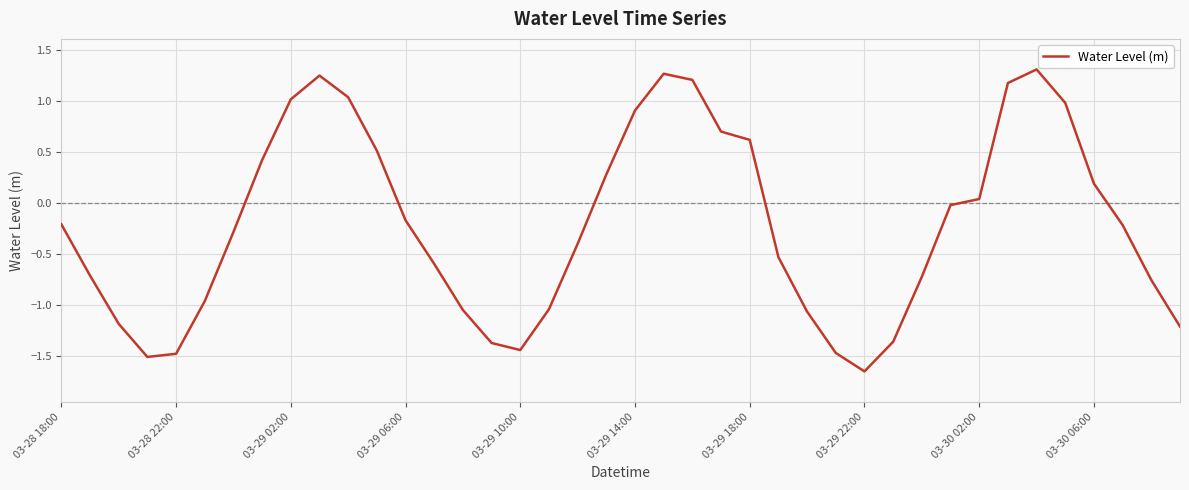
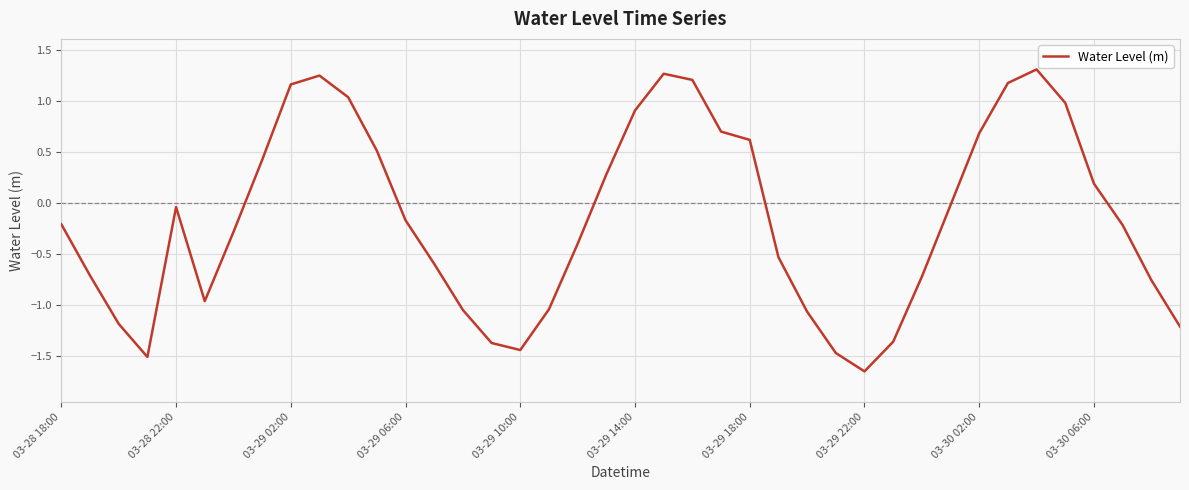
03-28 22:00: -1.48 -> -0.04
03-29 02:00: 1.02 -> 1.17
03-30 02:00: 0.04 -> 0.69
